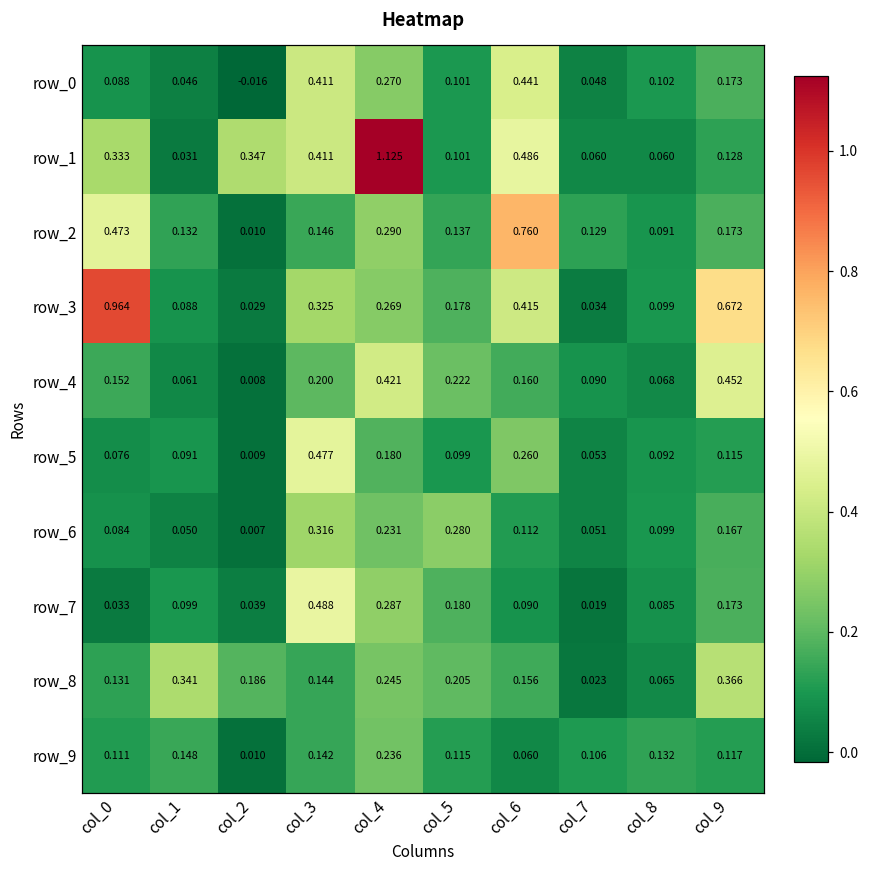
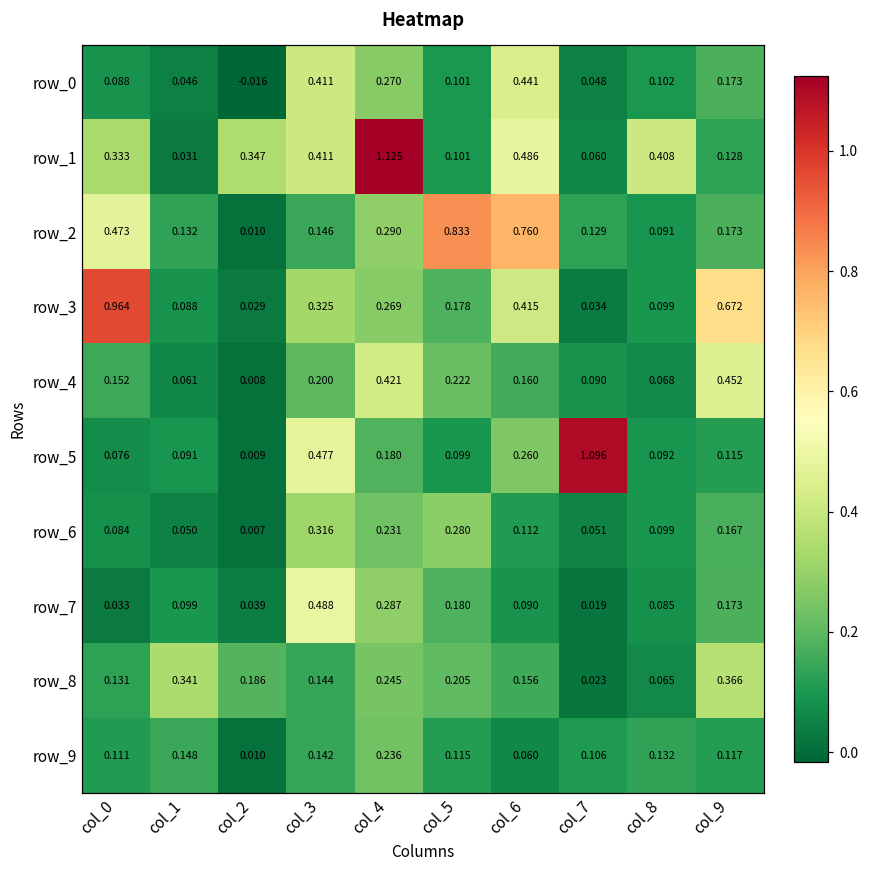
row_1, col_8: 0.060 -> 0.408
row_2, col_5: 0.137 -> 0.833
row_5, col_7: 0.053 -> 1.096
